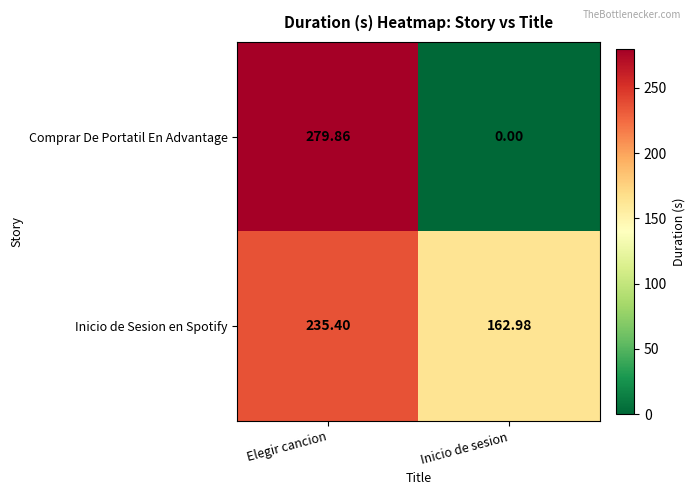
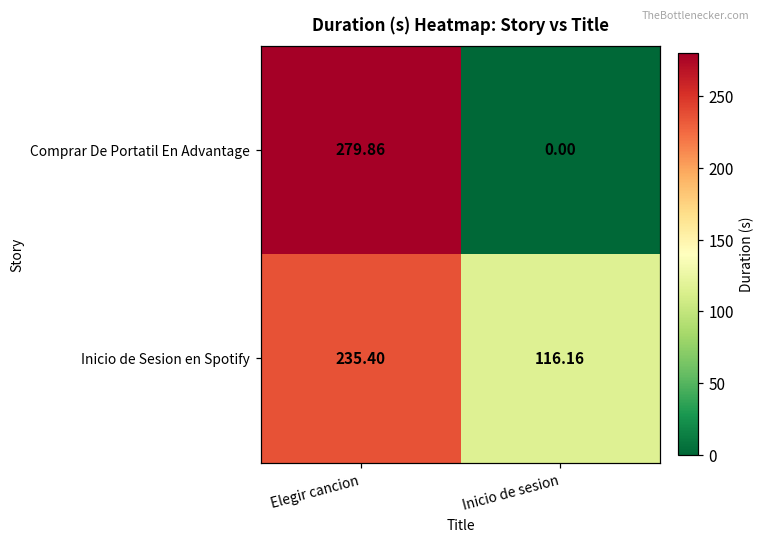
Inicio de Sesion en Spotify, Inicio de sesion: 162.98 -> 116.16
